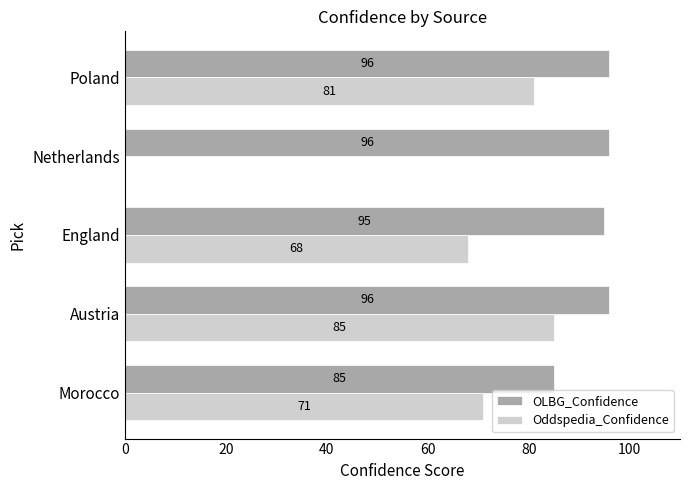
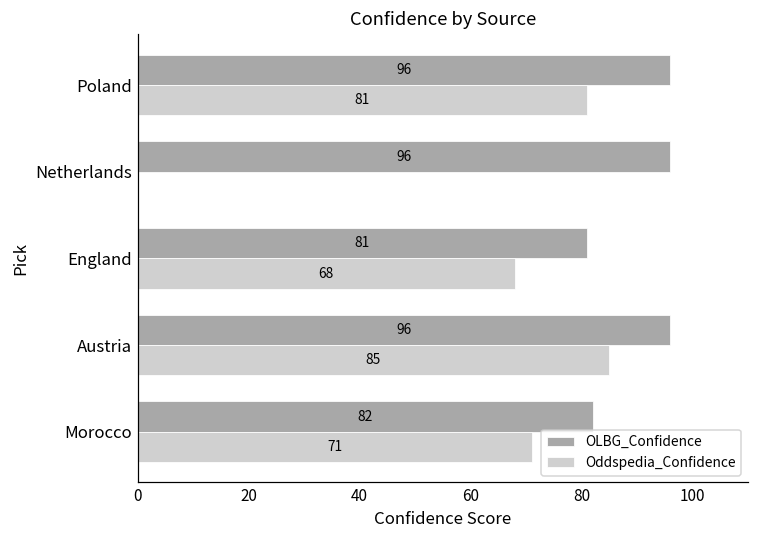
OLBG_Confidence, England: 95 -> 81
OLBG_Confidence, Morocco: 85 -> 82
